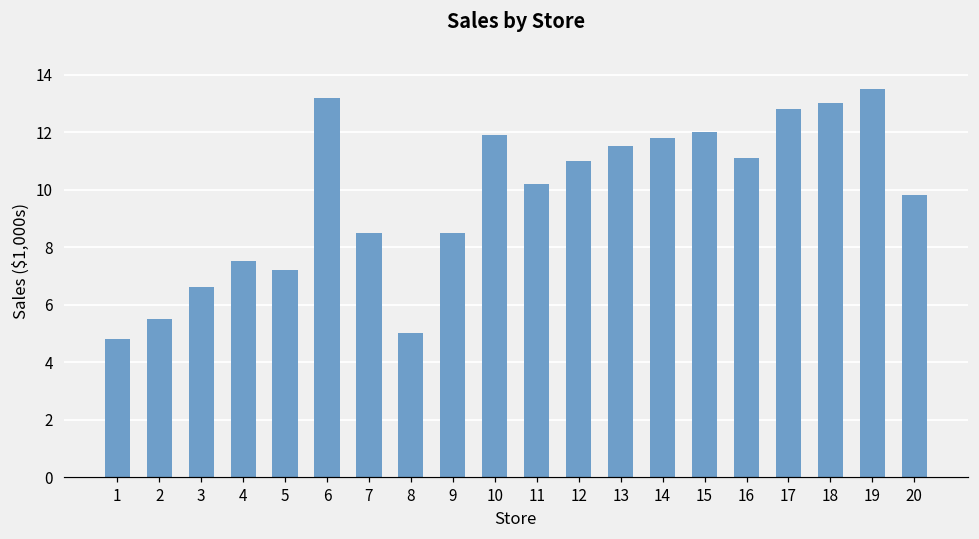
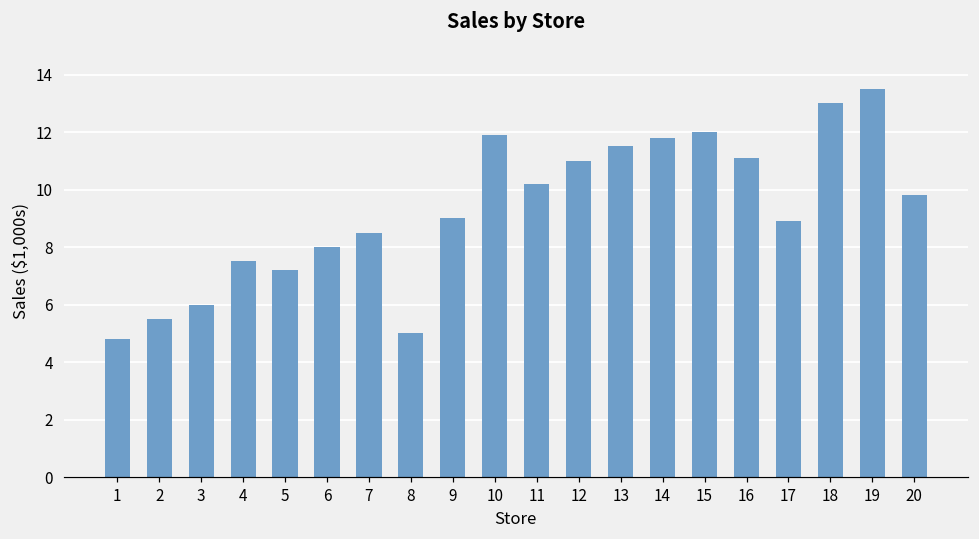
3: 6.6 -> 6.0
6: 13.2 -> 8.0
9: 8.5 -> 9.0
17: 12.8 -> 8.9
